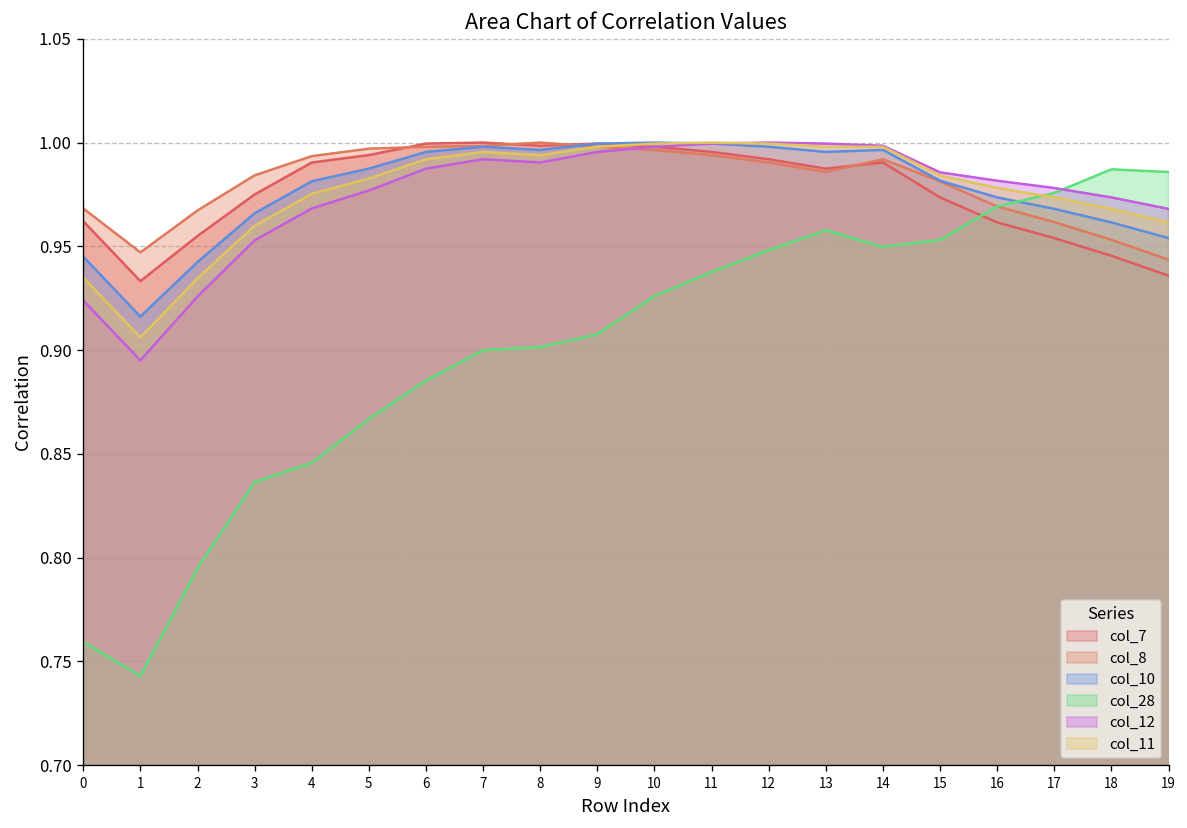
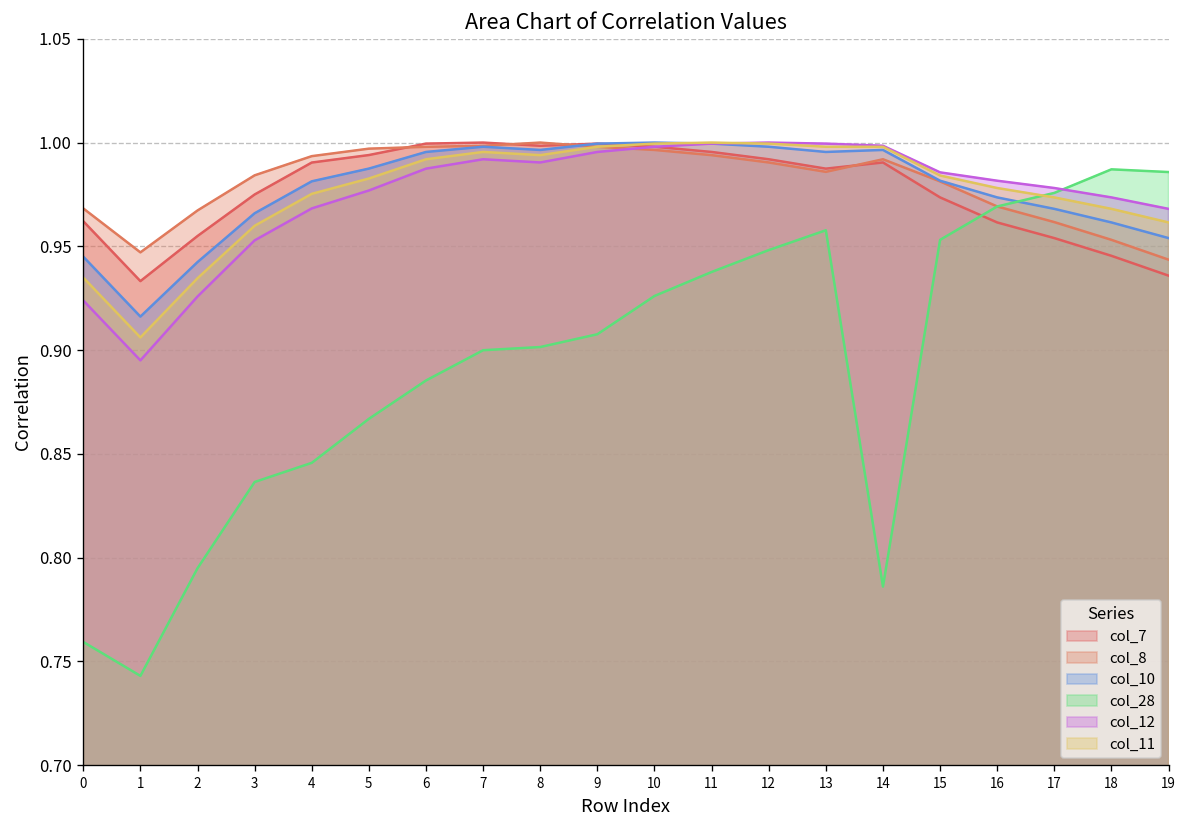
col_28, 14: 0.950 -> 0.786
